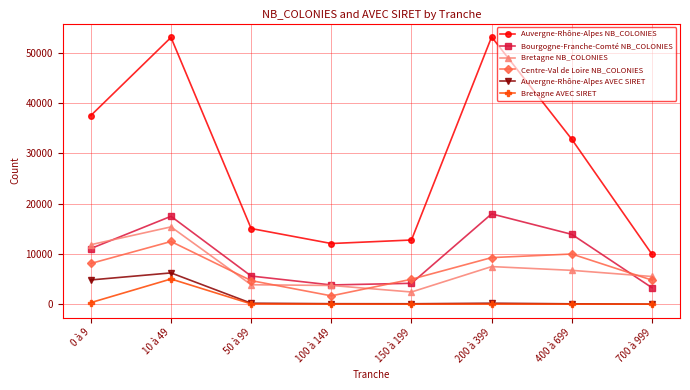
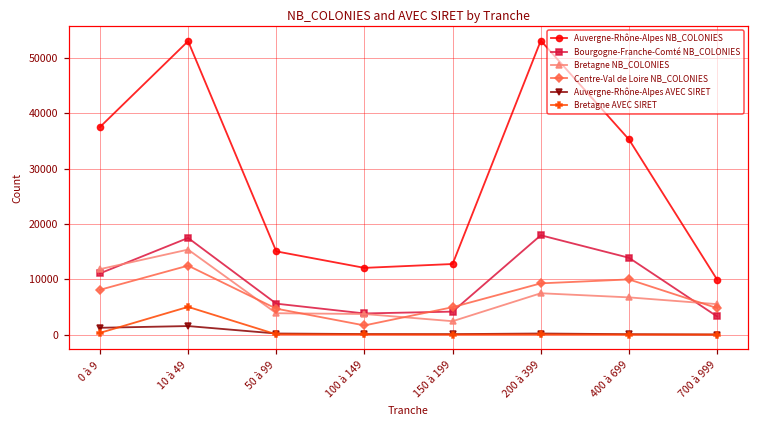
Auvergne-Rhône-Alpes AVEC SIRET, 0 à 9: 5000 -> 1000
Auvergne-Rhône-Alpes AVEC SIRET, 10 à 49: 6000 -> 2000
Auvergne-Rhône-Alpes NB_COLONIES, 400 à 699: 33000 -> 35000
